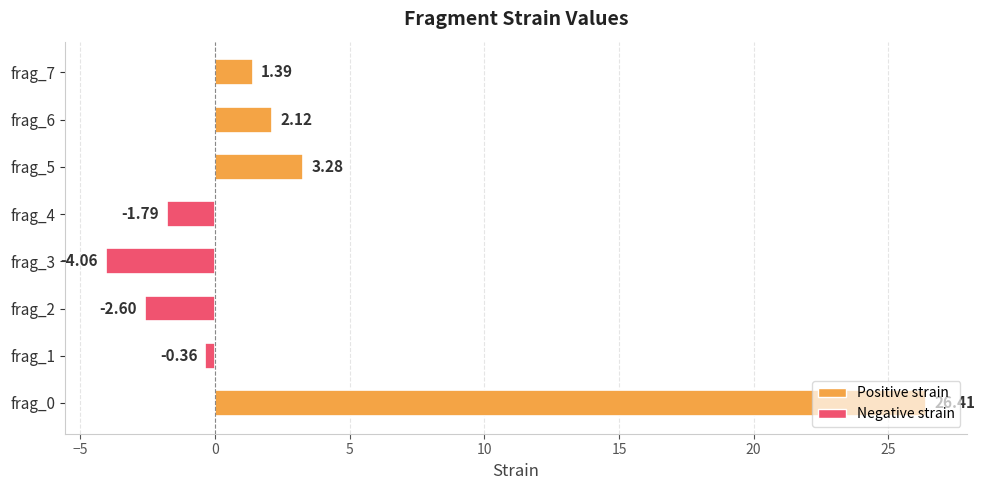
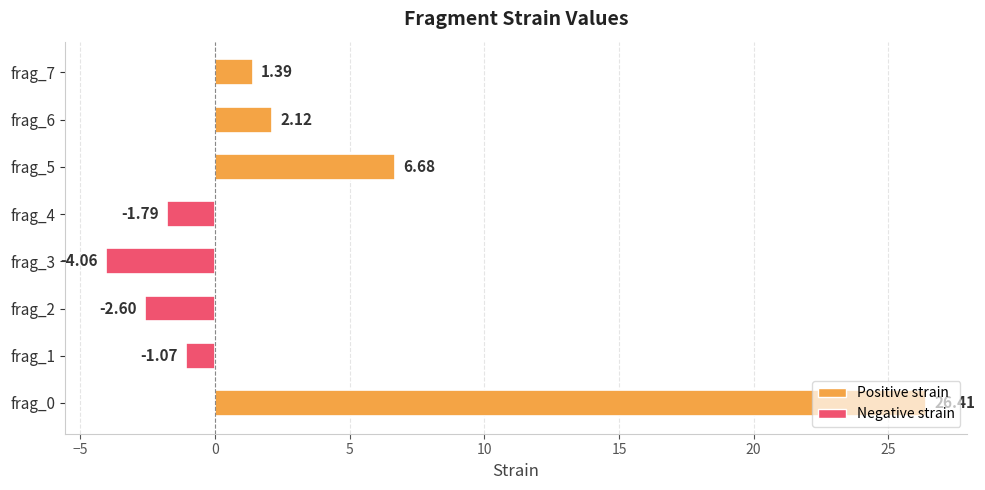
frag_5: 3.28 -> 6.68
frag_1: -0.36 -> -1.07
